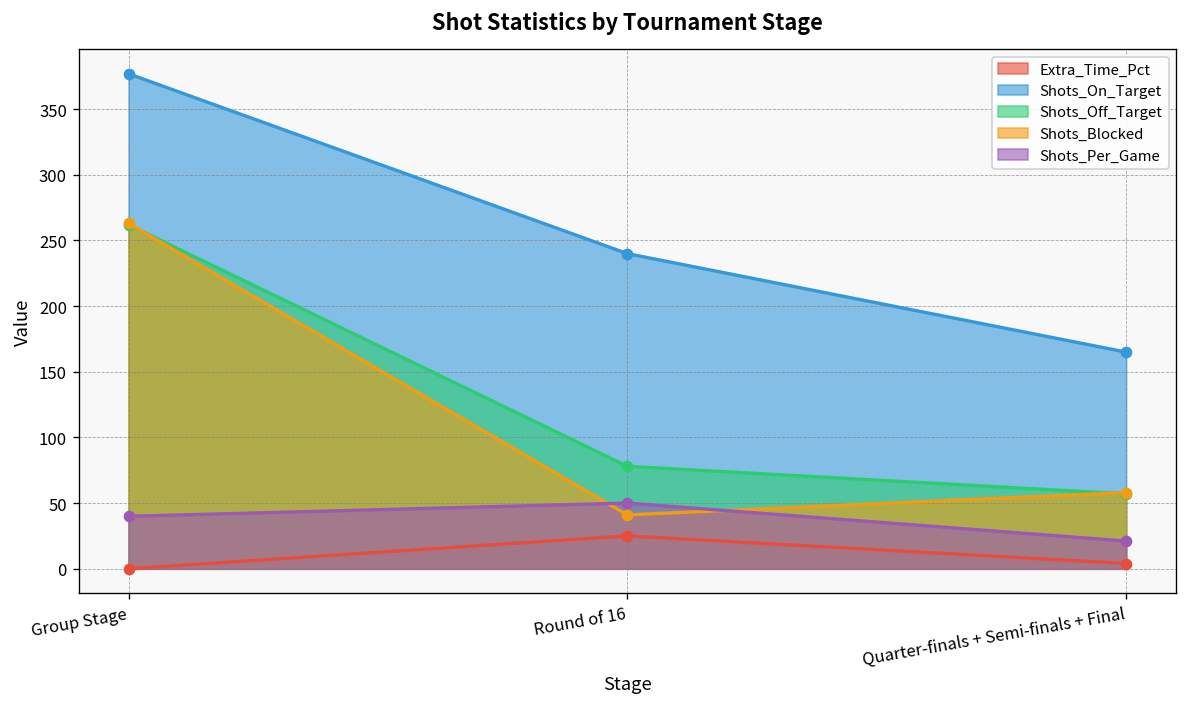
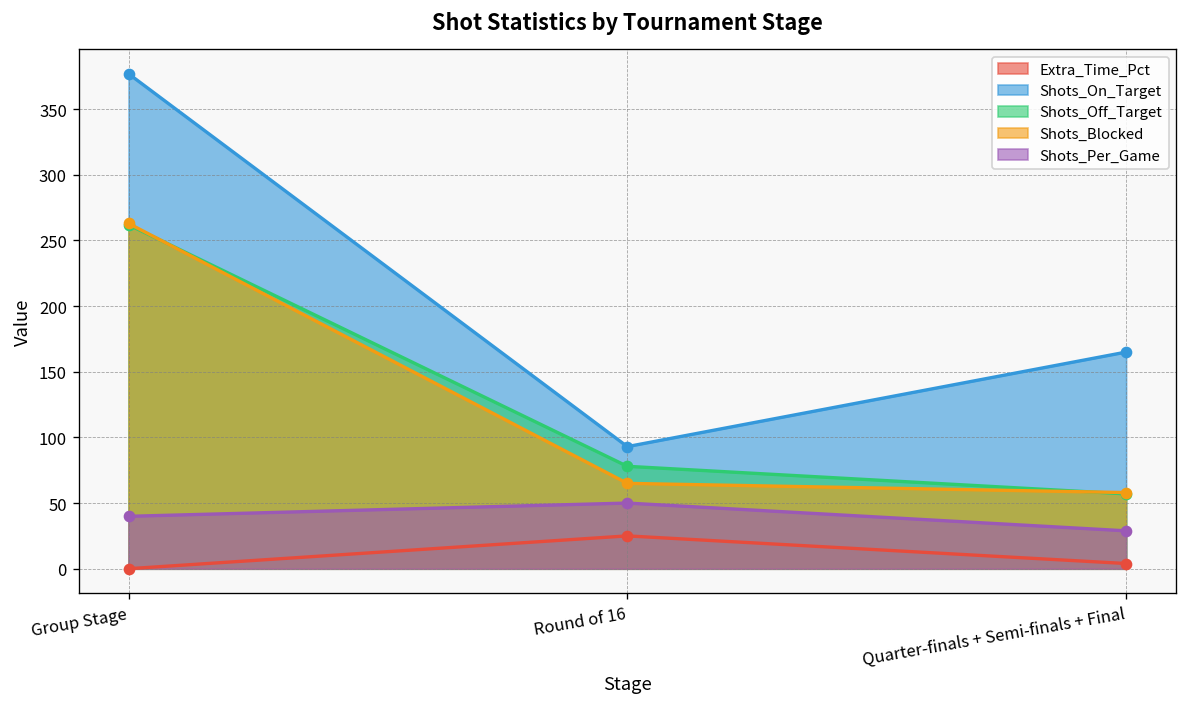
Shots_On_Target, Round of 16: 240 -> 93
Shots_Blocked, Round of 16: 41 -> 65
Shots_Per_Game, Quarter-finals + Semi-finals + Final: 21 -> 29
